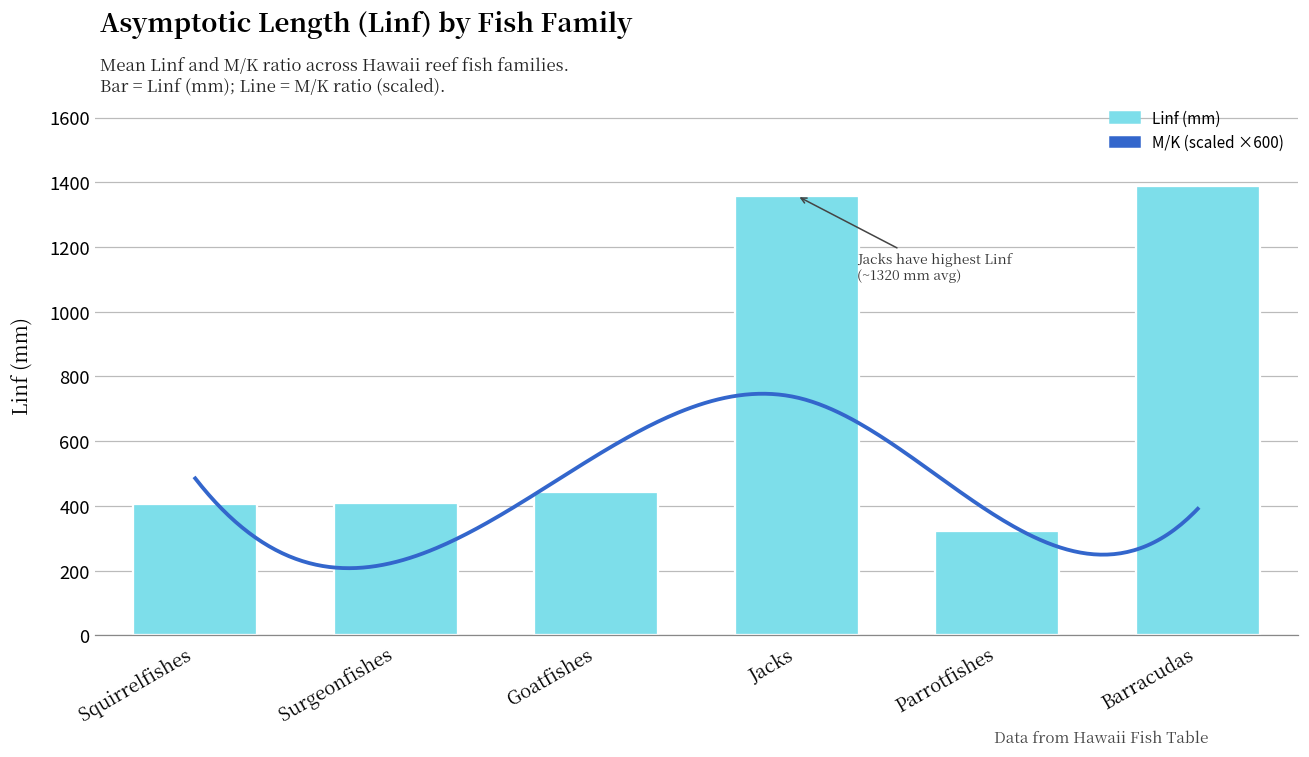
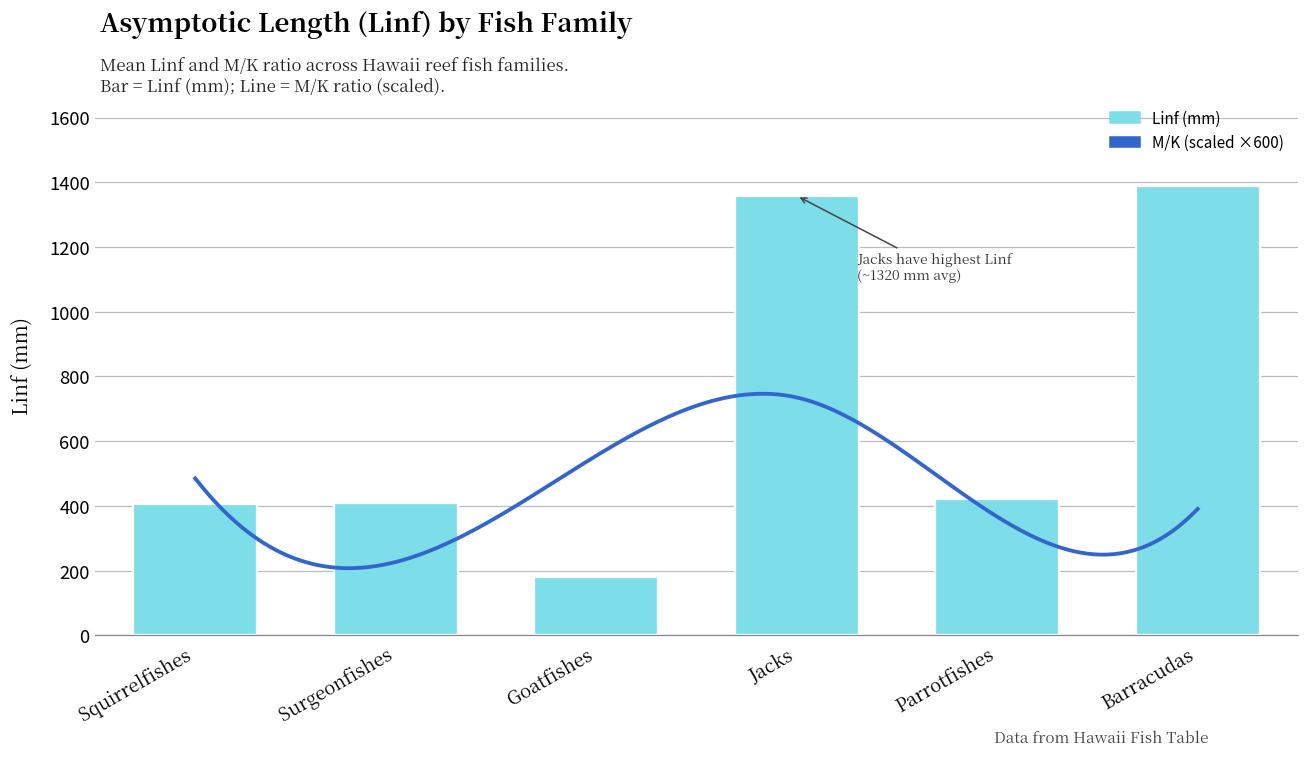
Linf (mm), Goatfishes: 440 -> 180
Linf (mm), Parrotfishes: 320 -> 420
